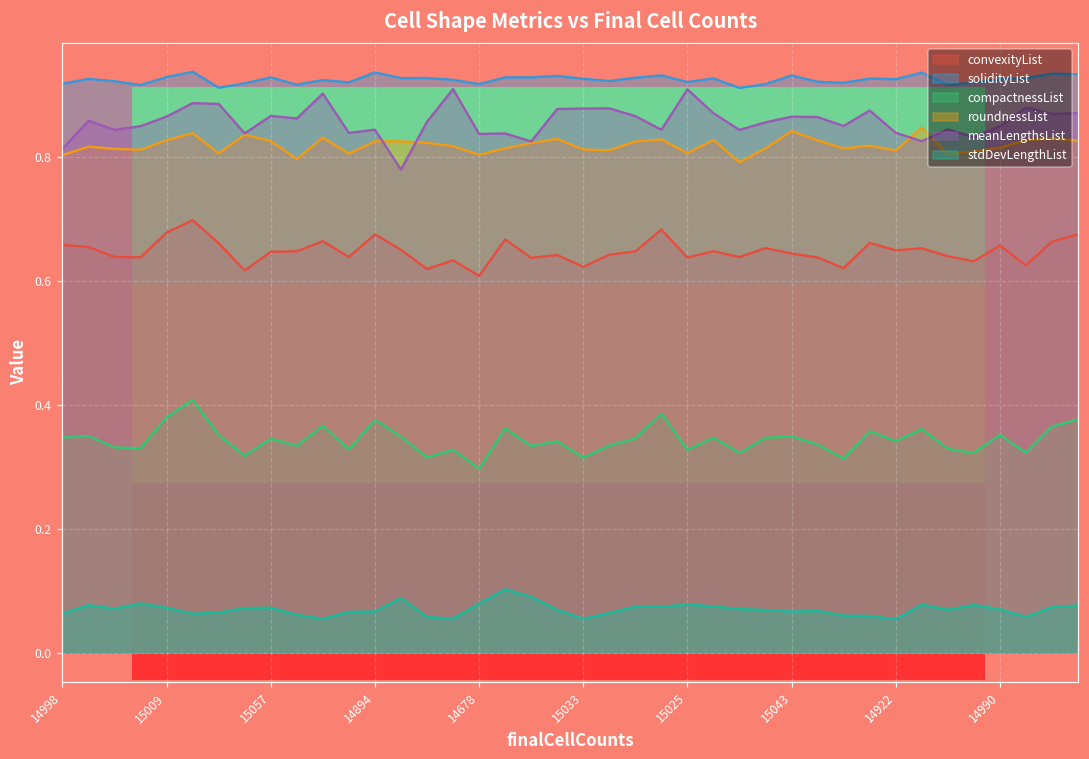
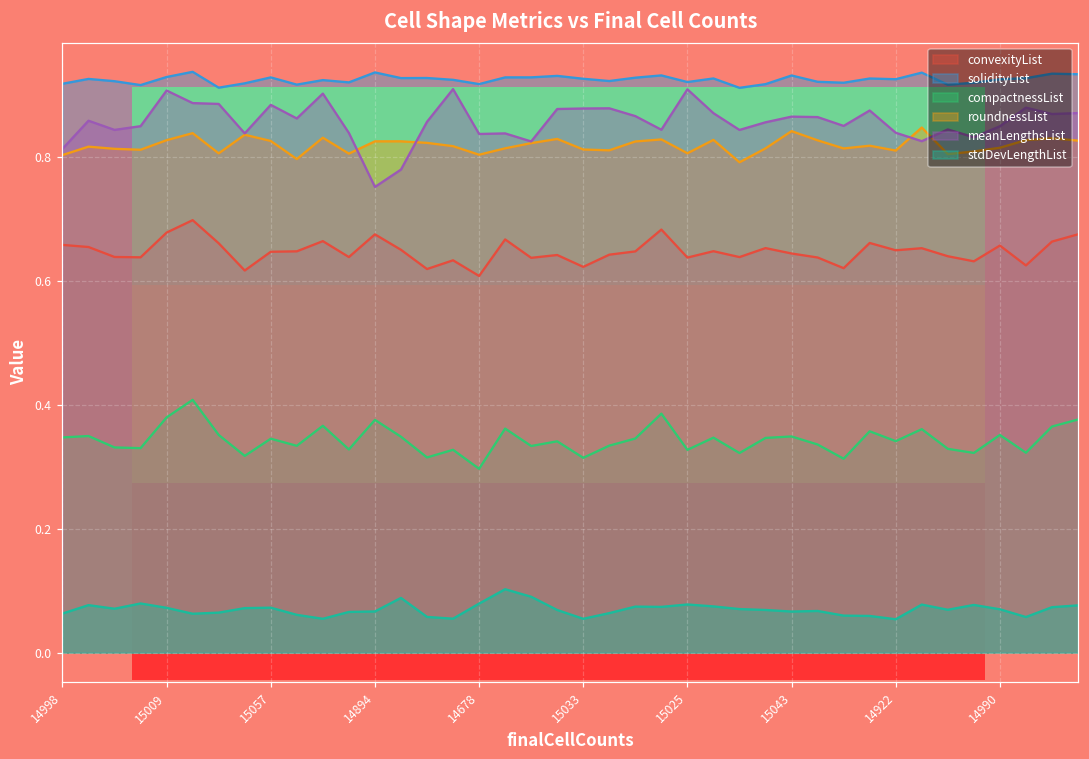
meanLengthsList, 15009: 0.86 -> 0.91
meanLengthsList, 15057: 0.87 -> 0.88
meanLengthsList, 14894: 0.84 -> 0.75
